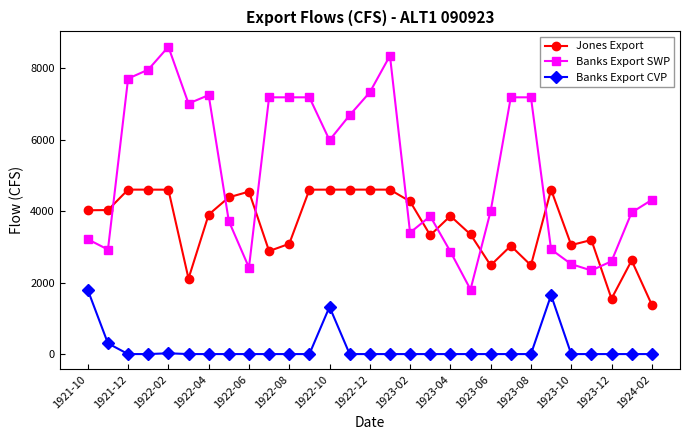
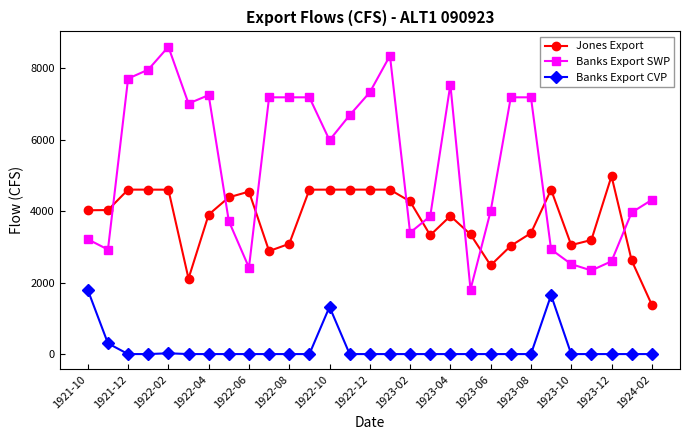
Banks Export SWP, 1923-04: 2900 -> 7500
Jones Export, 1923-08: 2500 -> 3400
Jones Export, 1923-12: 1500 -> 5000
